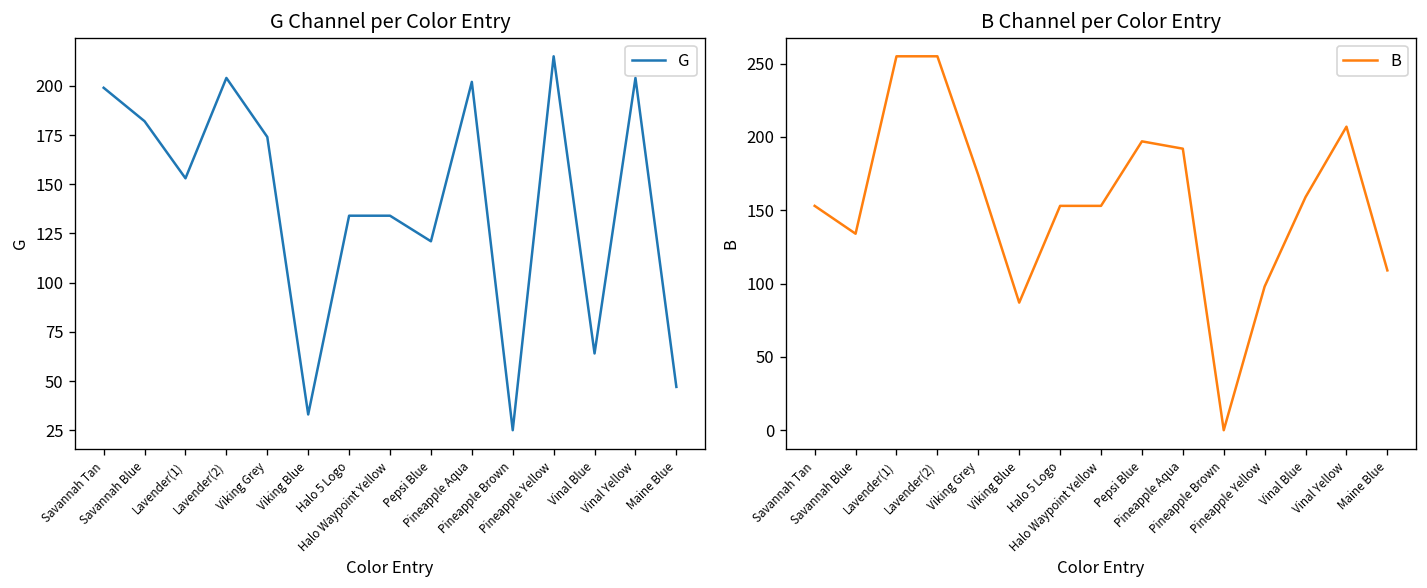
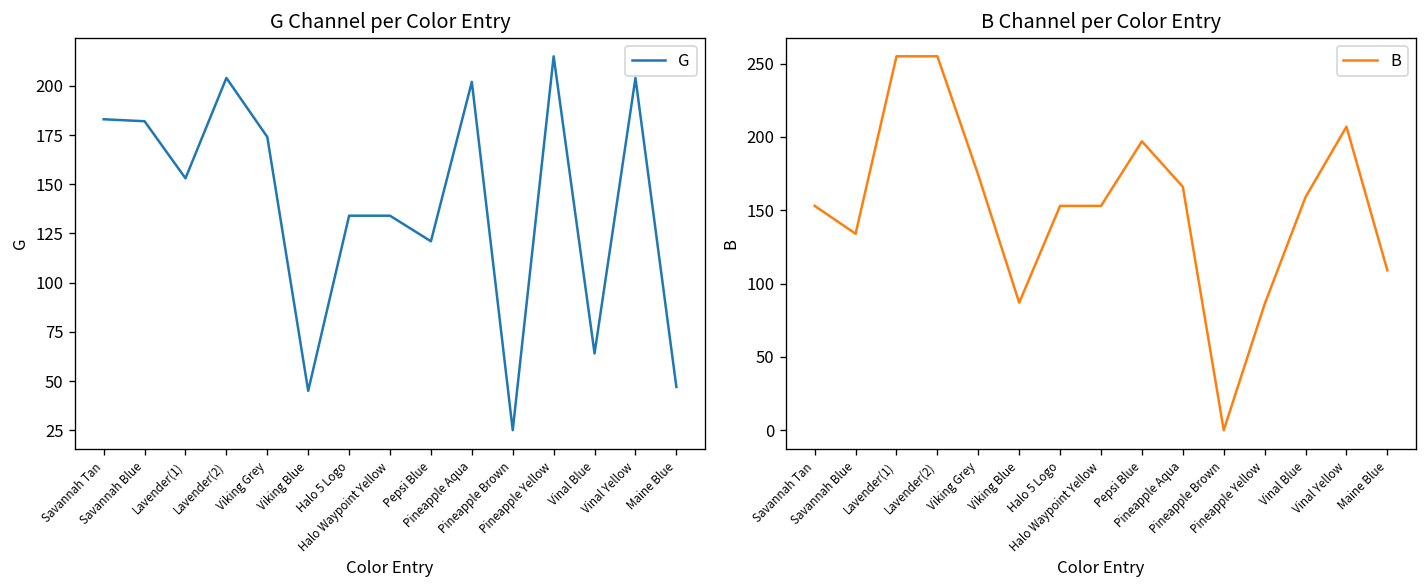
G Channel per Color Entry, Savannah Tan: 199 -> 183
G Channel per Color Entry, Viking Blue: 33 -> 45
B Channel per Color Entry, Pineapple Aqua: 192 -> 166
B Channel per Color Entry, Pineapple Yellow: 98 -> 86
